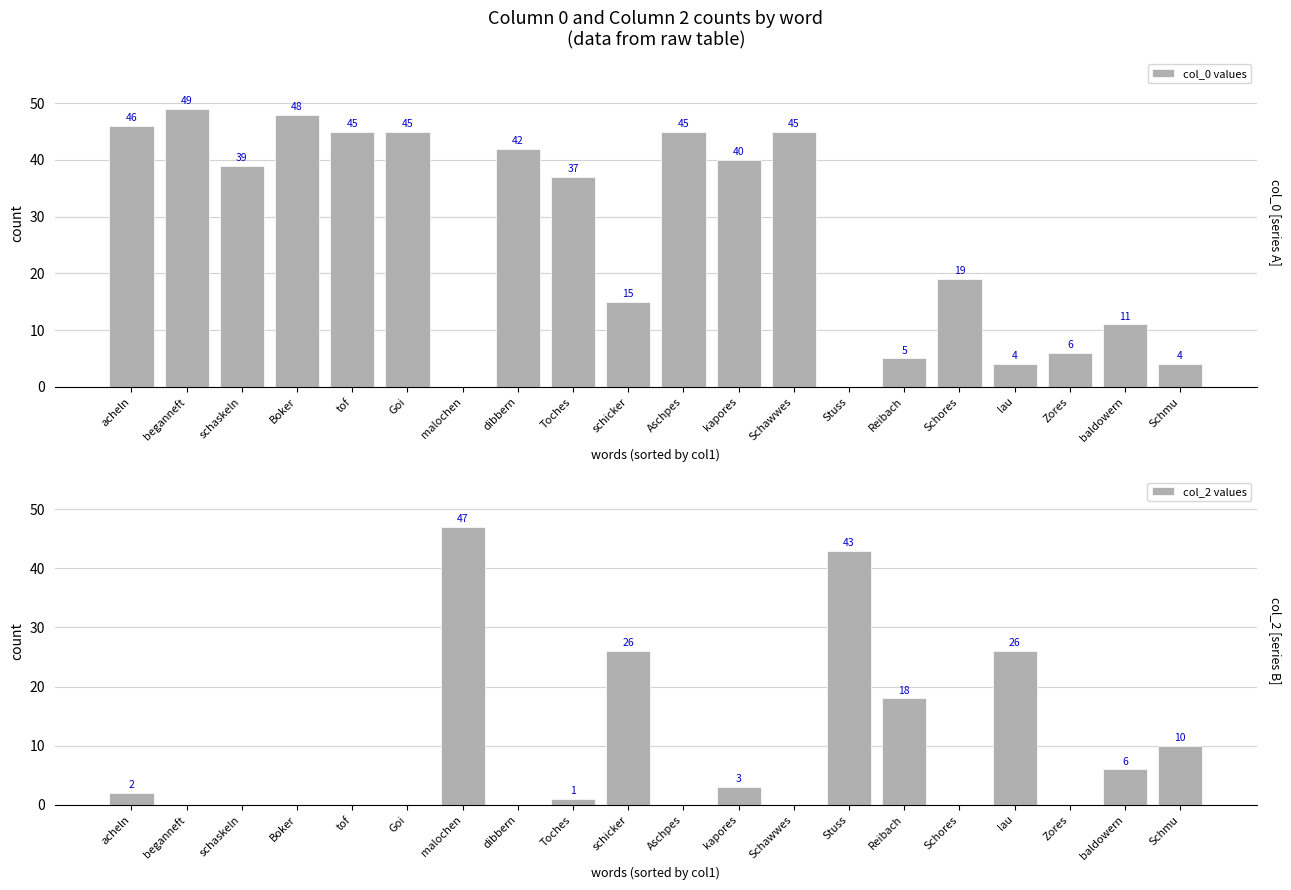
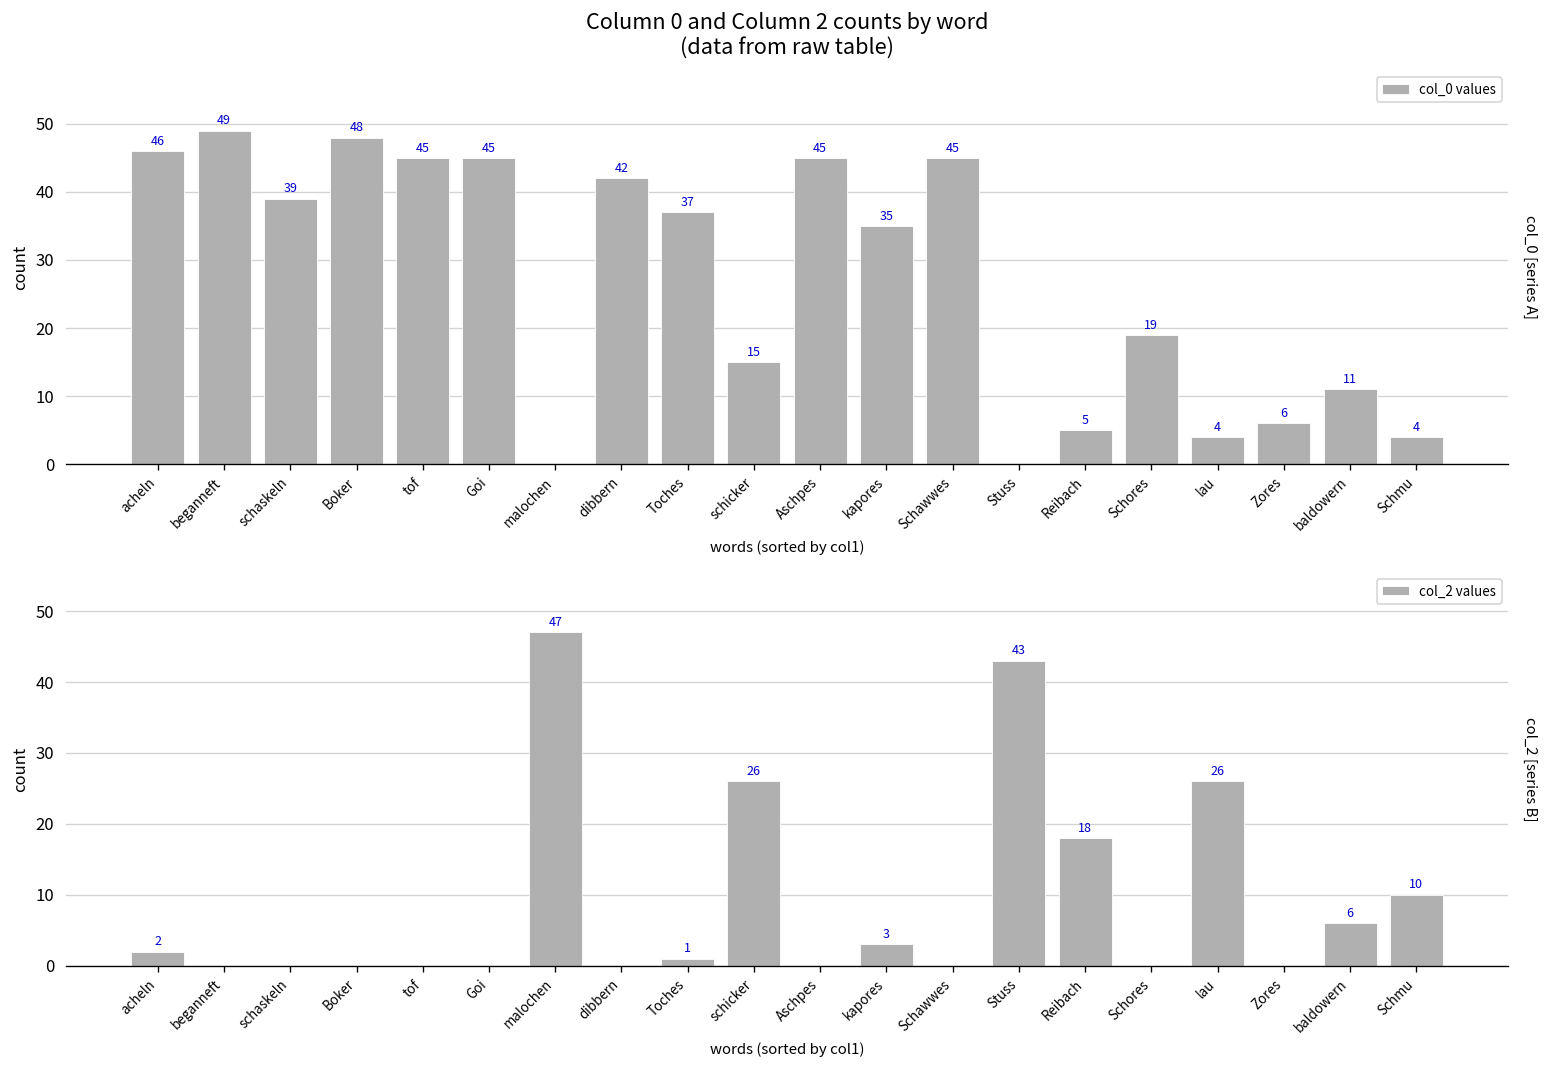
Column 0 and Column 2 counts by word (data from raw table), kapores: 40 -> 35
